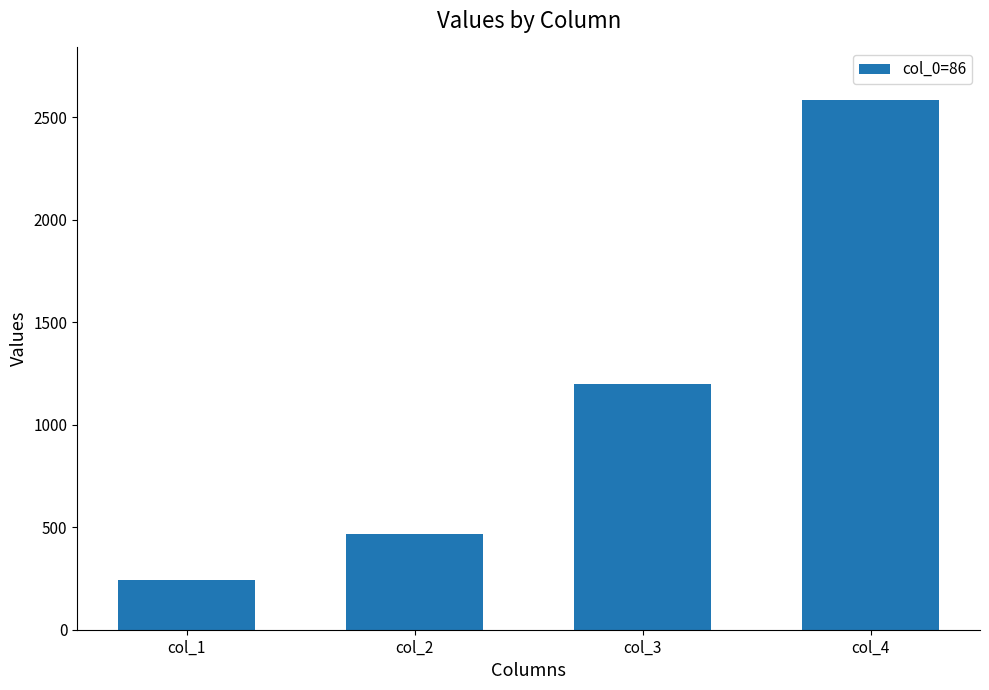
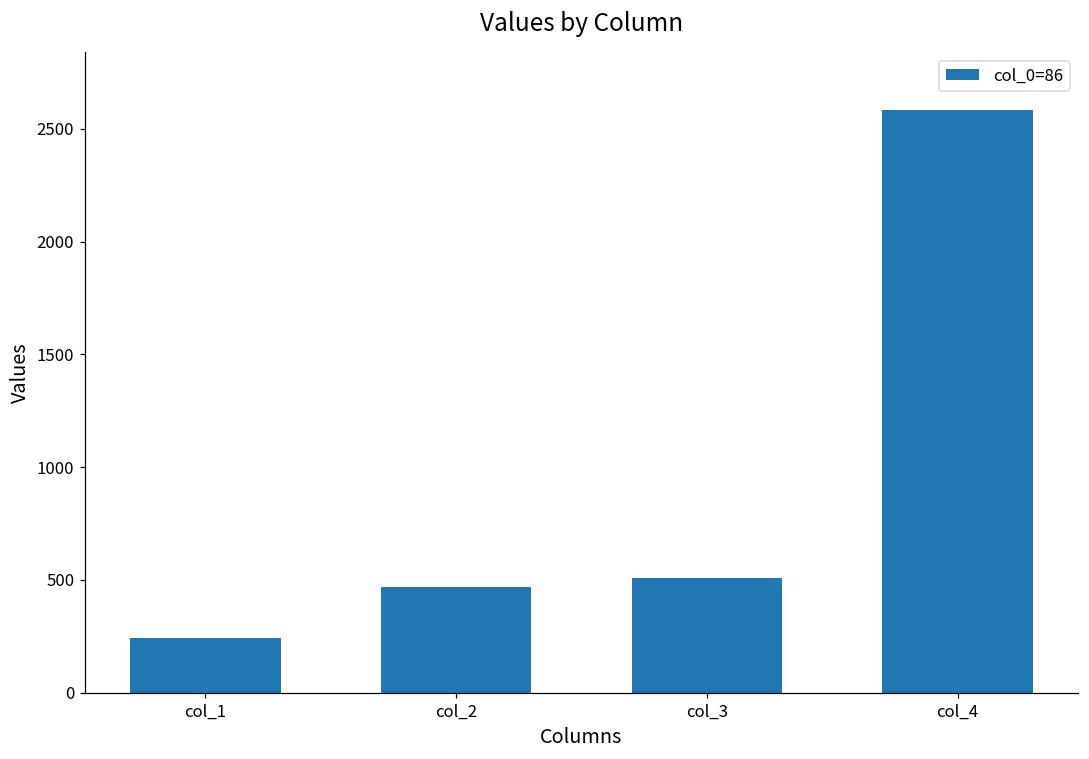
col_3: 1200 -> 510
